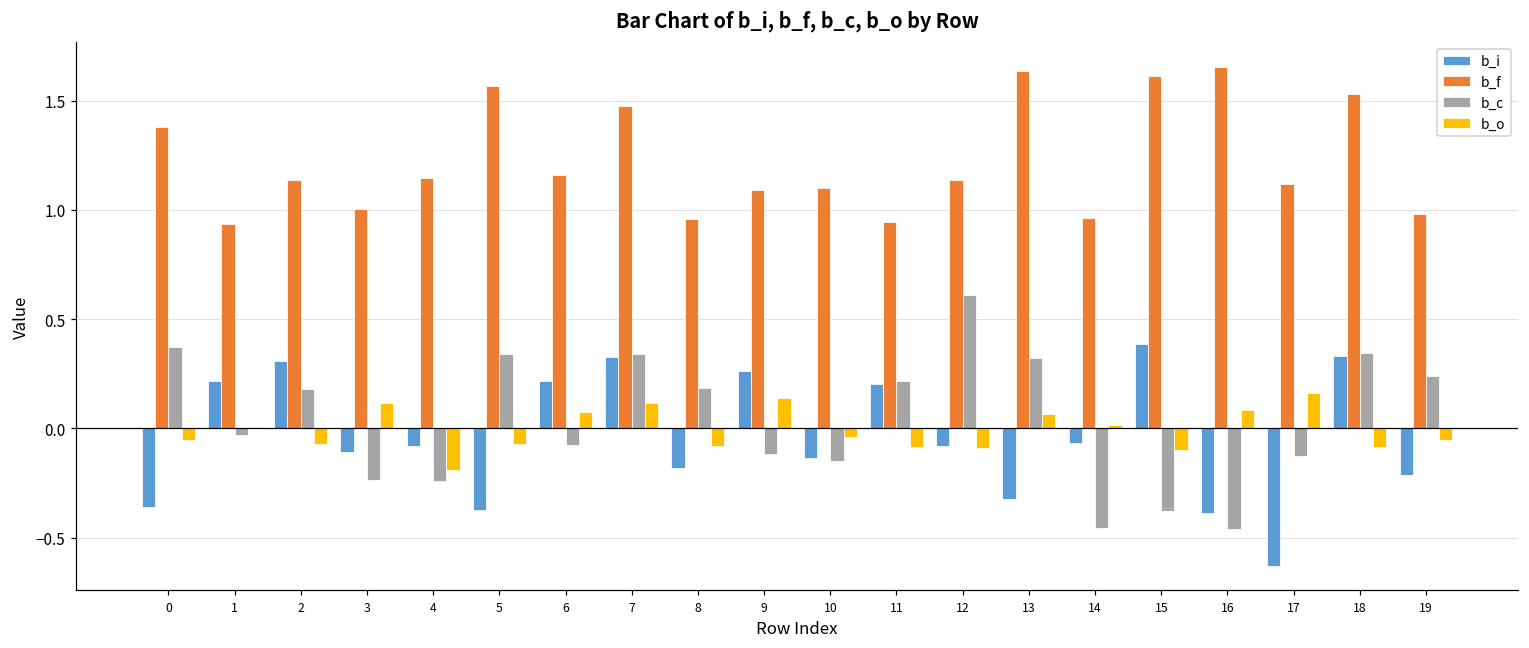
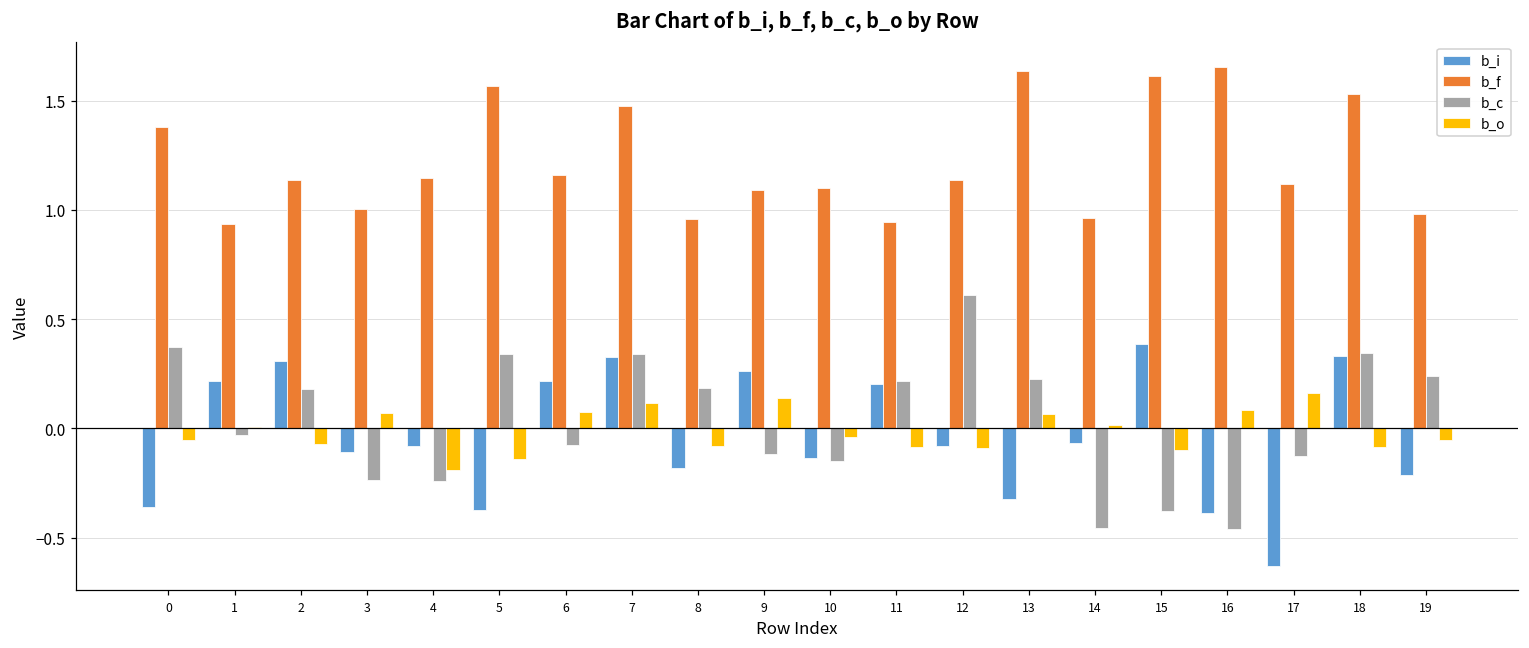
b_o, 3: 0.11 -> 0.07
b_o, 5: -0.07 -> -0.14
b_c, 13: 0.32 -> 0.22
